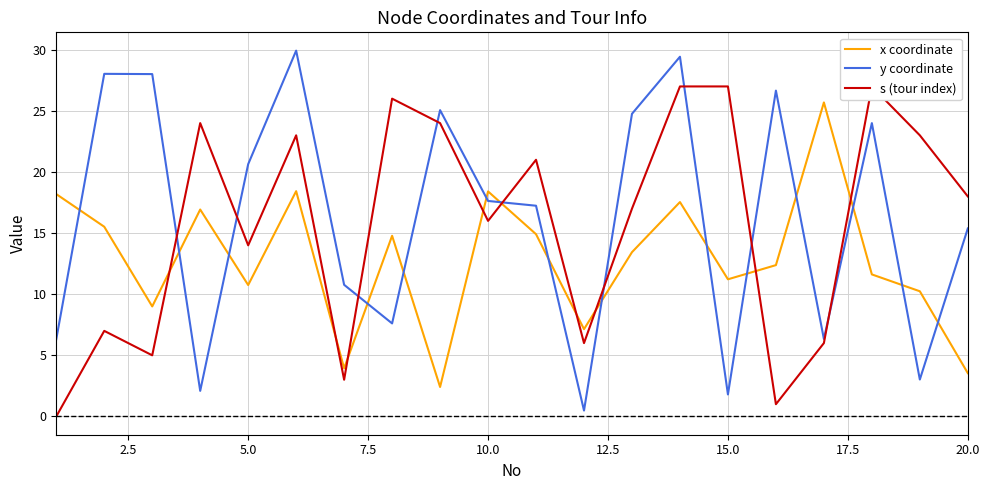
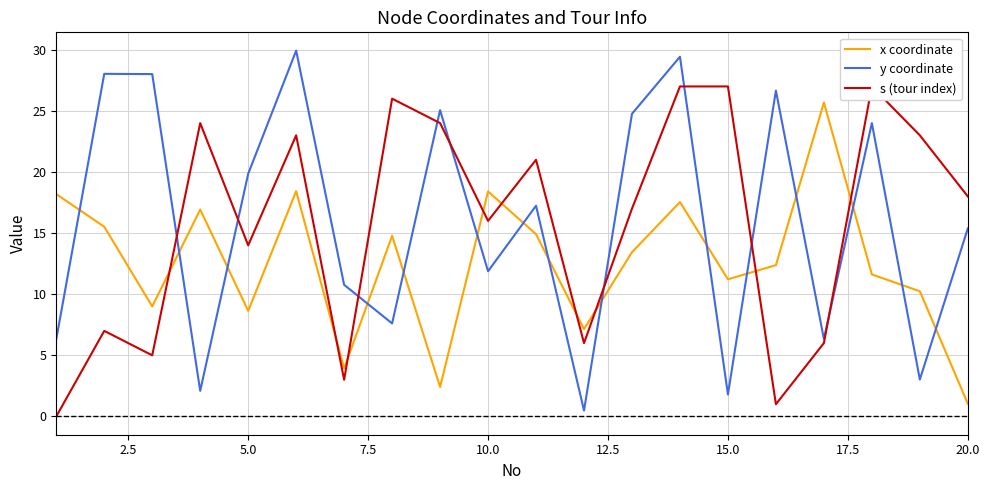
x coordinate, 5.0: 10.8 -> 8.6
y coordinate, 5.0: 20.6 -> 19.9
y coordinate, 10.0: 17.6 -> 11.9
x coordinate, 20.0: 3.5 -> 1.0
